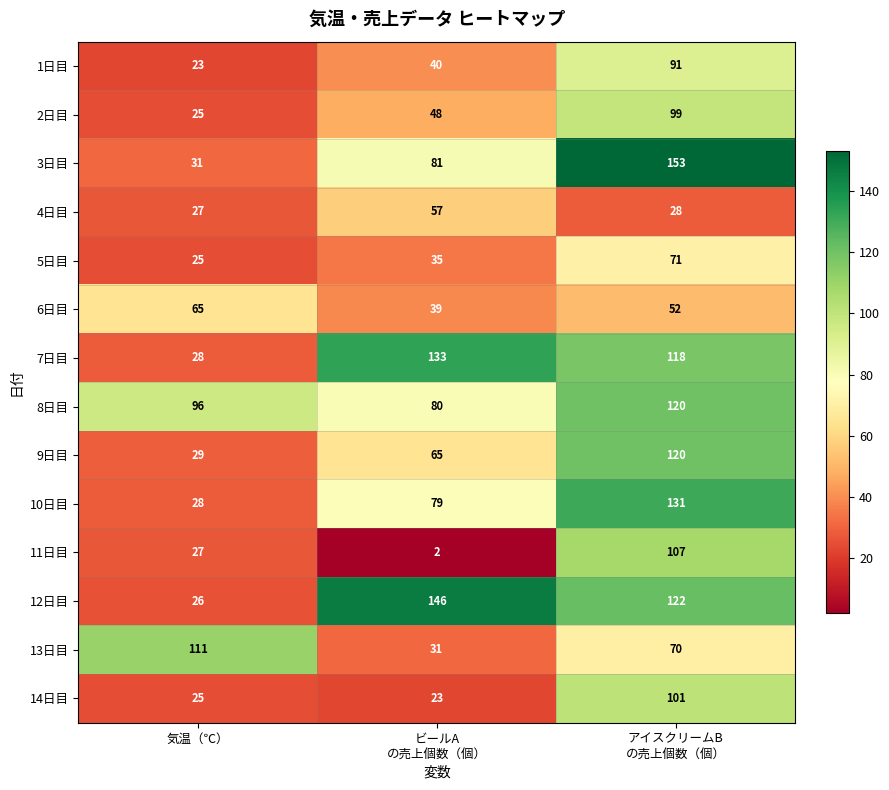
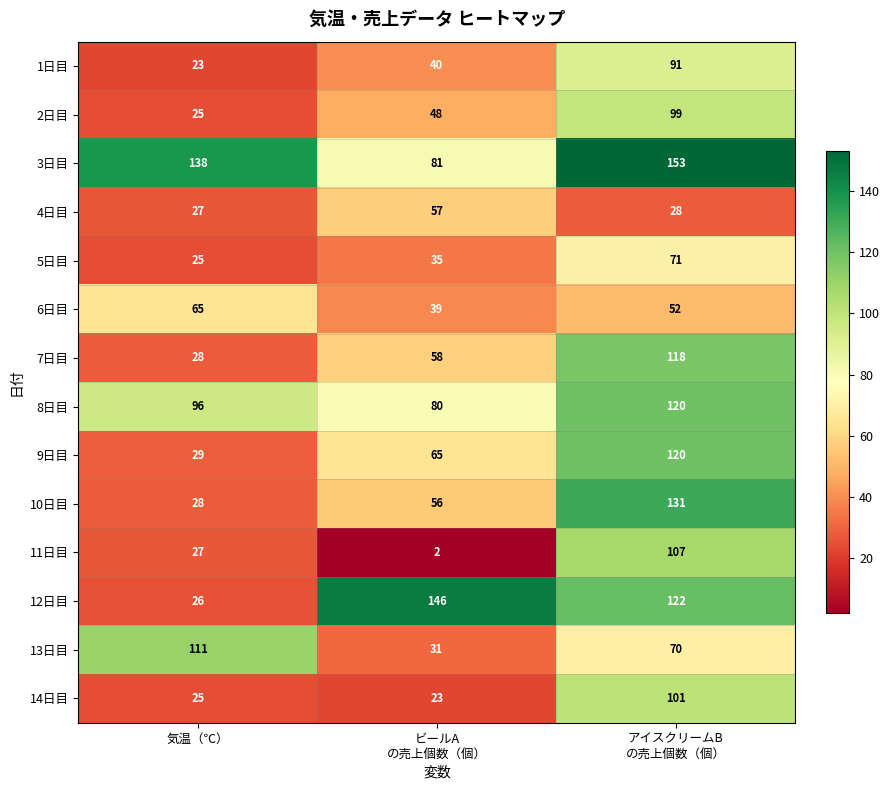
3日目, 気温（℃）: 31 -> 138
7日目, ビールA の売上個数（個）: 133 -> 58
10日目, ビールA の売上個数（個）: 79 -> 56
